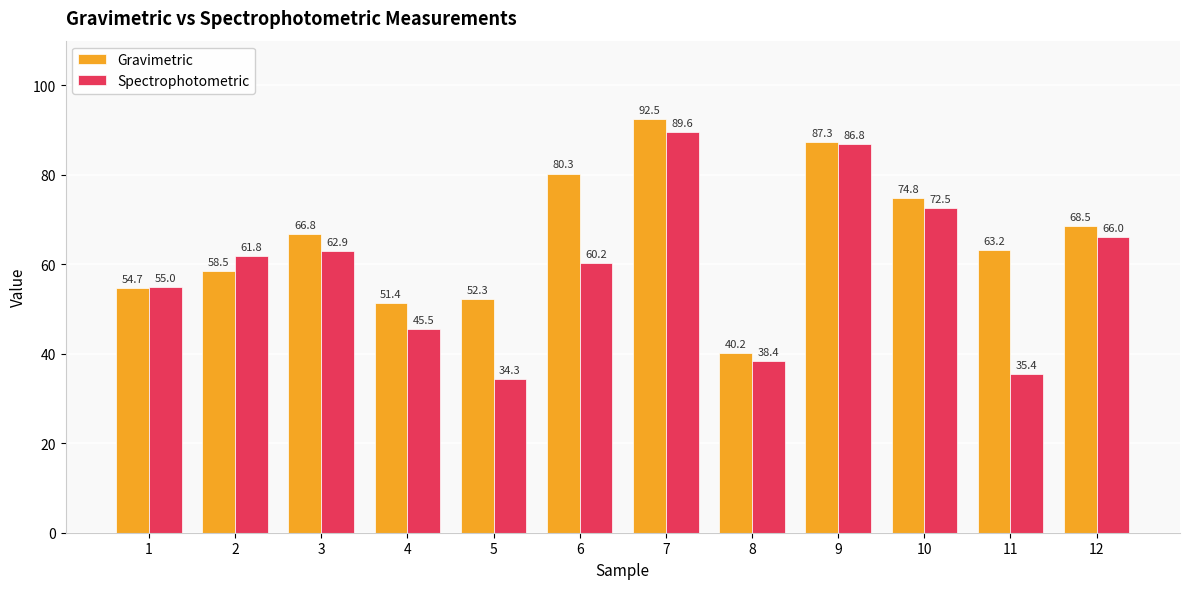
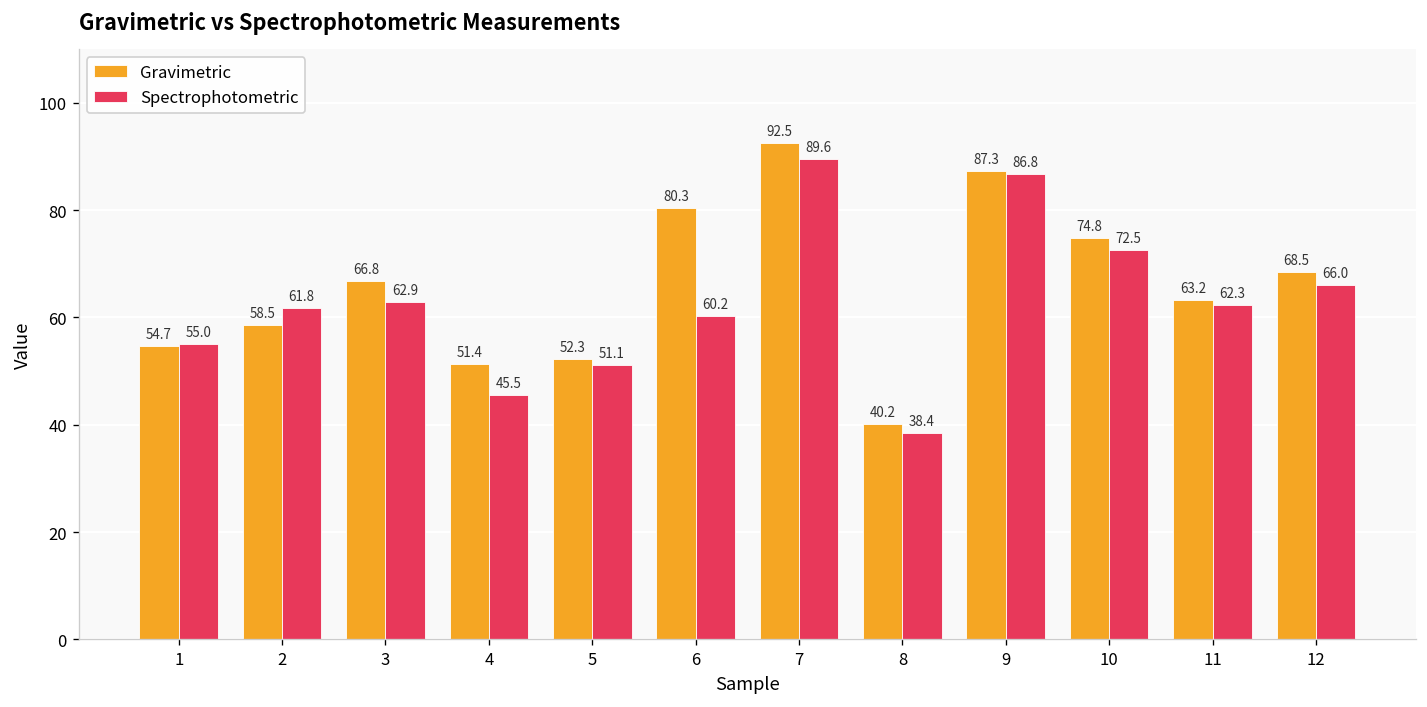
Spectrophotometric, 5: 34.3 -> 51.1
Spectrophotometric, 11: 35.4 -> 62.3
